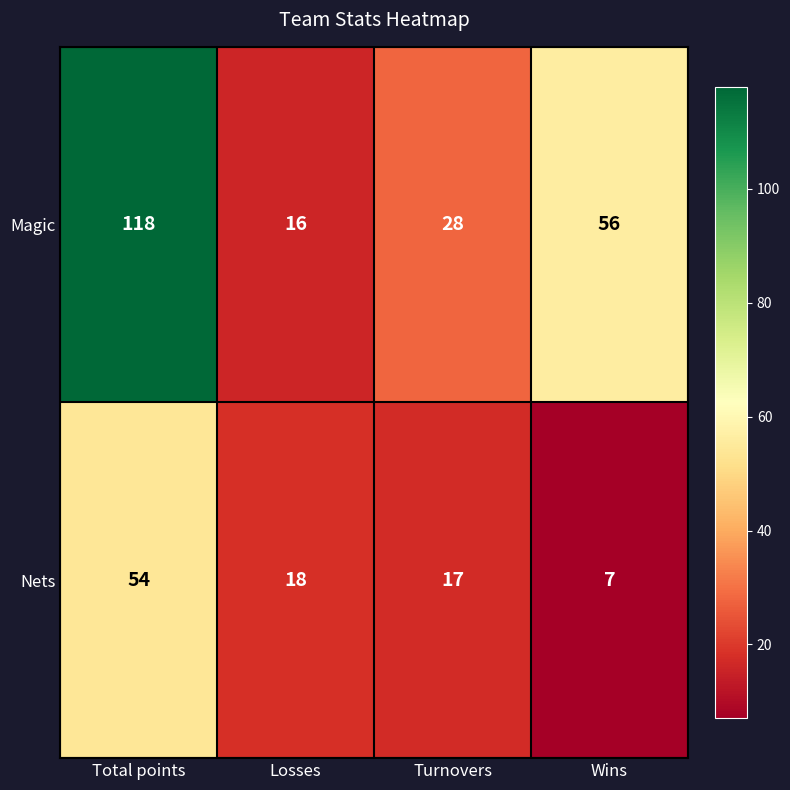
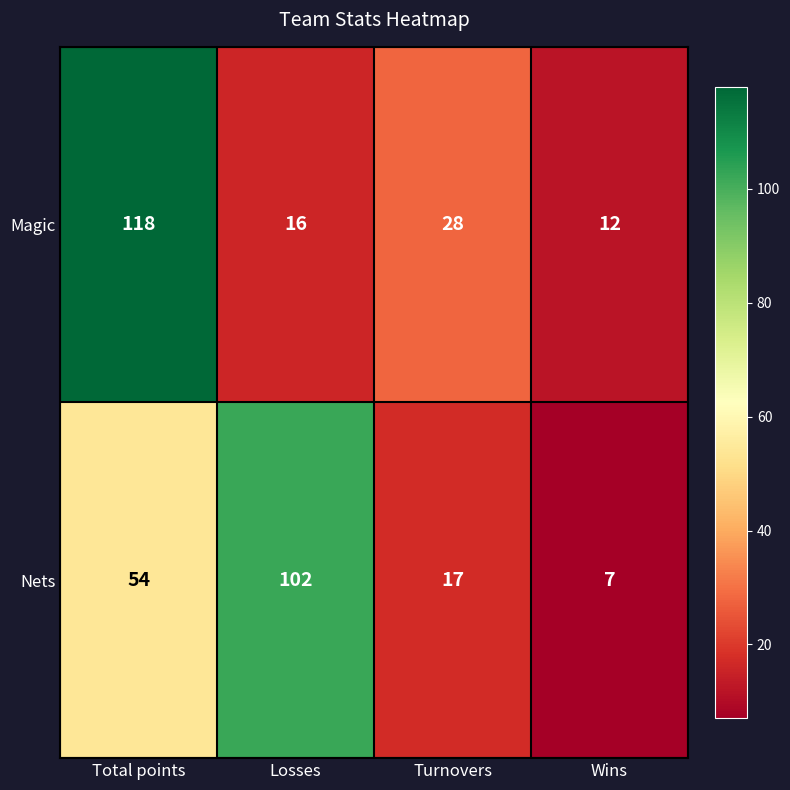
Magic, Wins: 56 -> 12
Nets, Losses: 18 -> 102
